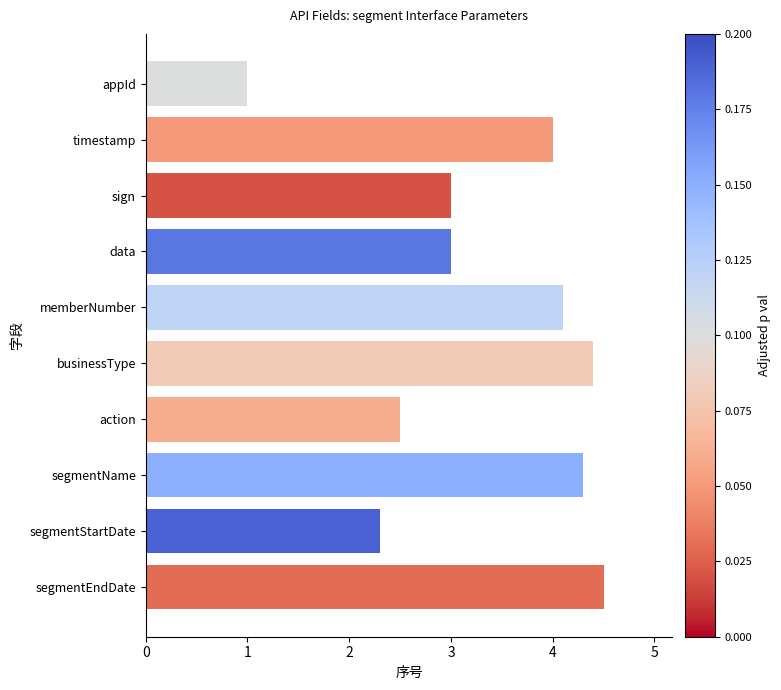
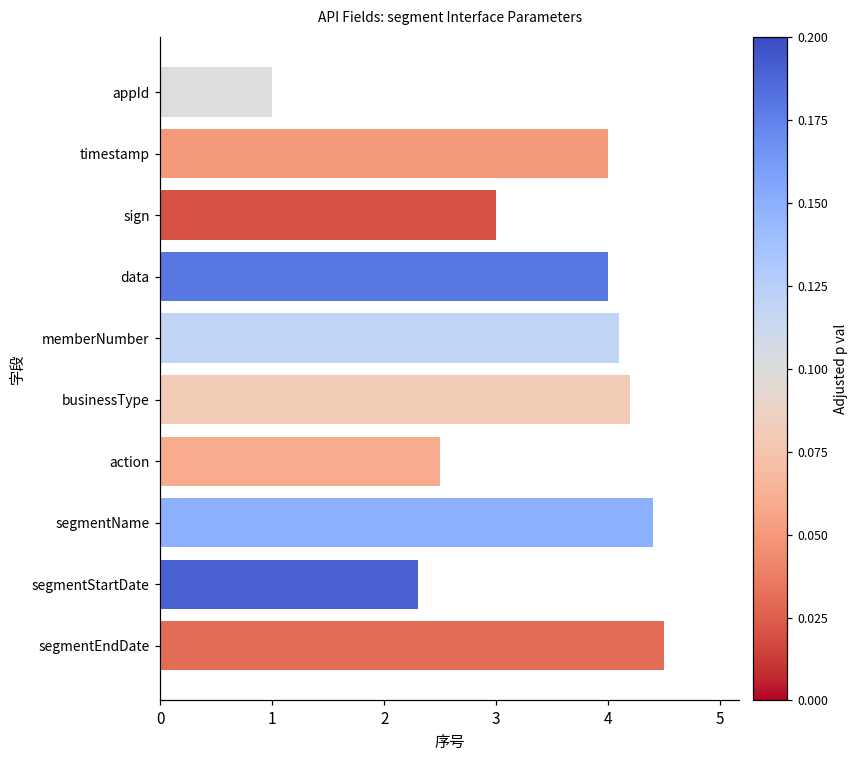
data: 3 -> 4
businessType: 4.4 -> 4.2
segmentName: 4.3 -> 4.4
